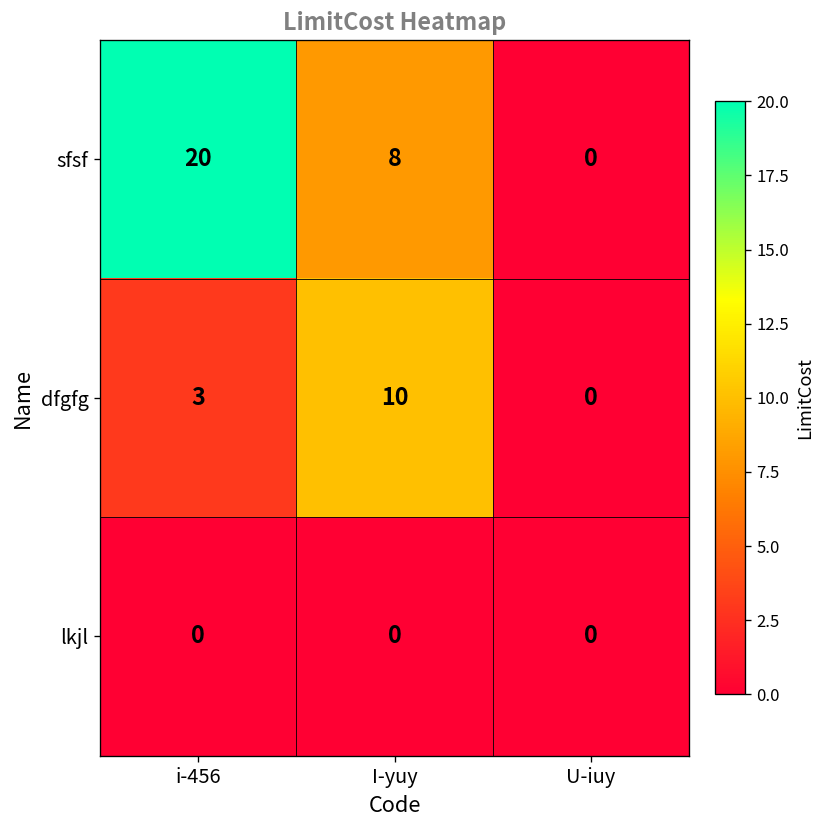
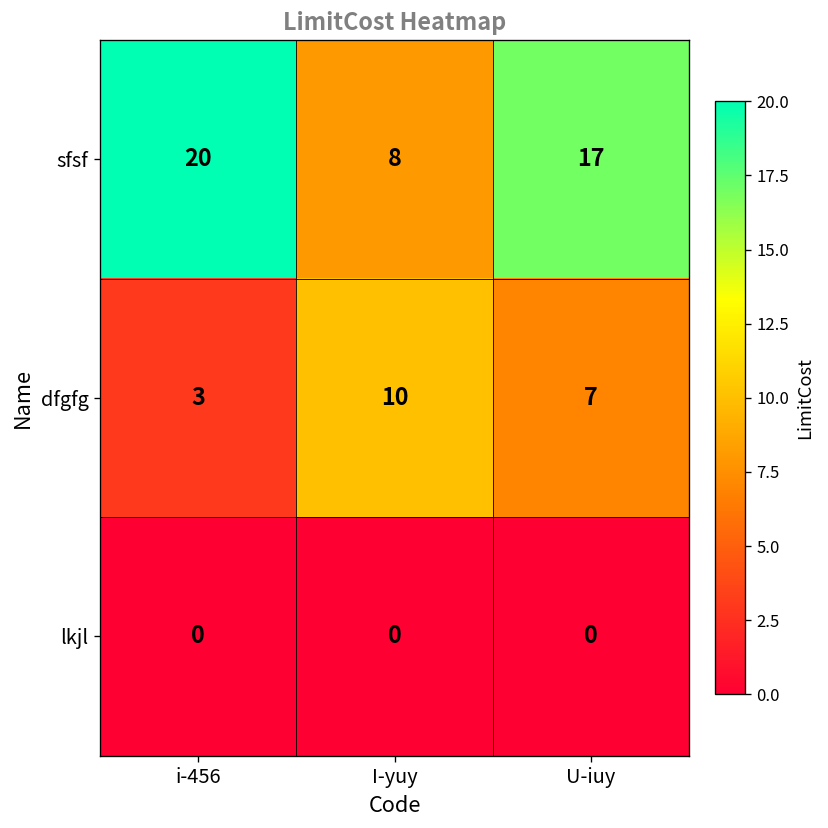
sfsf, U-iuy: 0 -> 17
dfgfg, U-iuy: 0 -> 7
